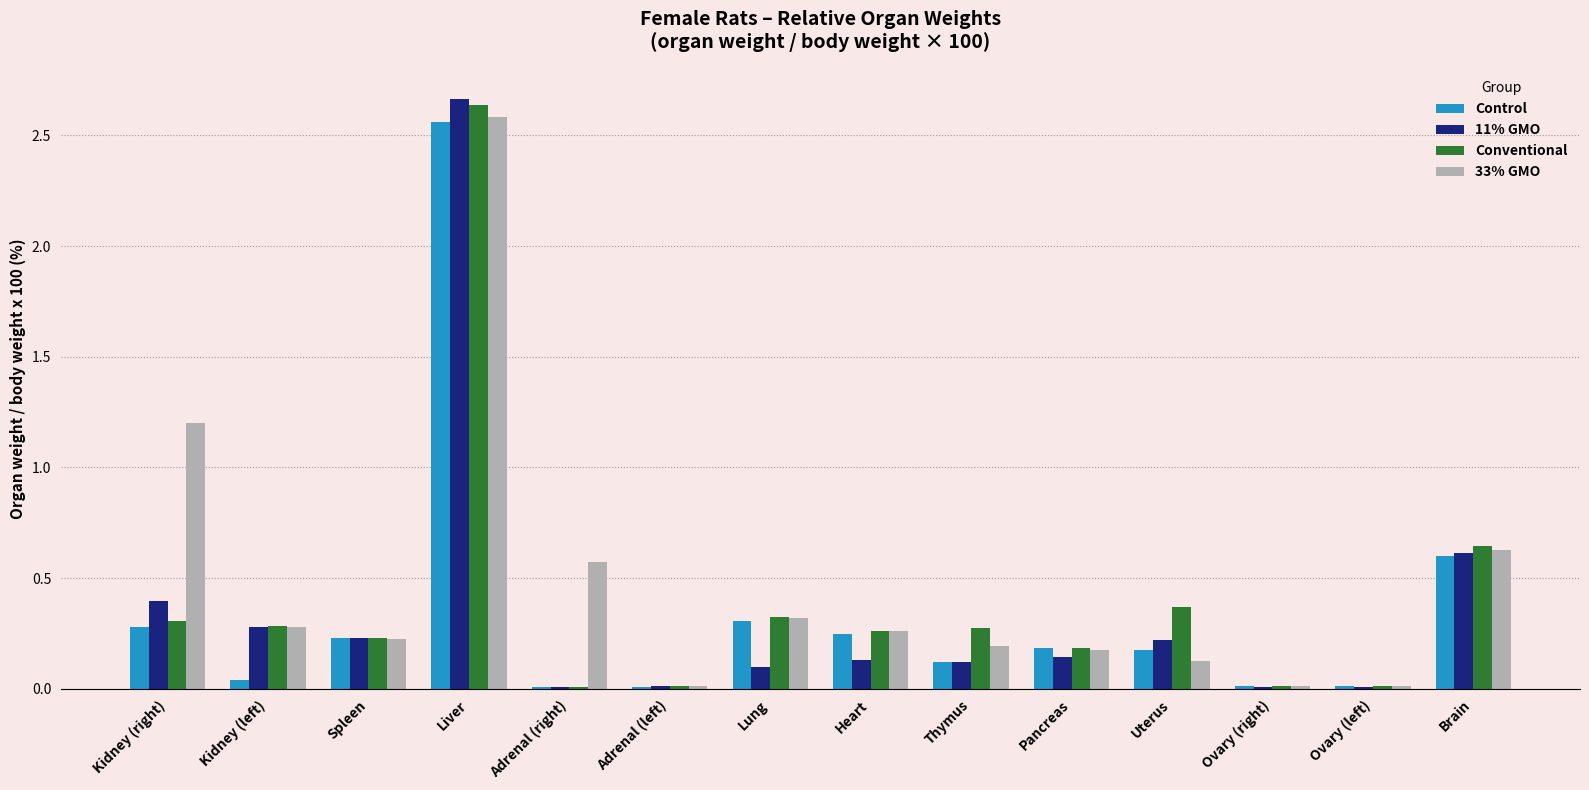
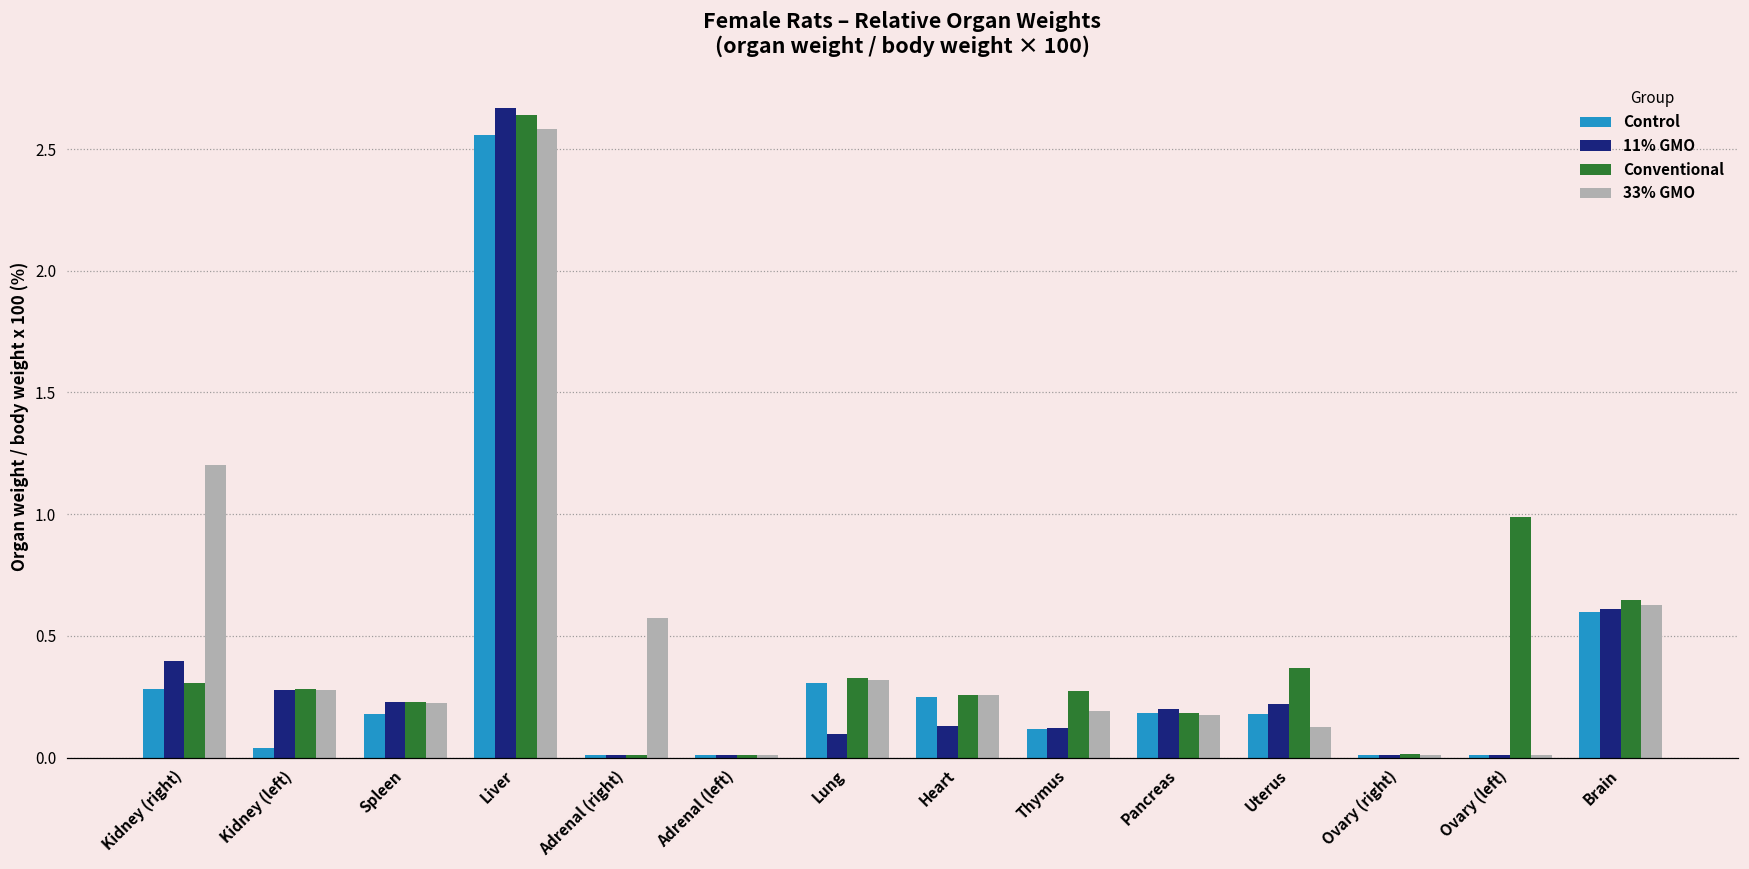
Control, Spleen: 0.23 -> 0.18
11% GMO, Pancreas: 0.14 -> 0.20
Conventional, Ovary (left): 0.01 -> 0.99
